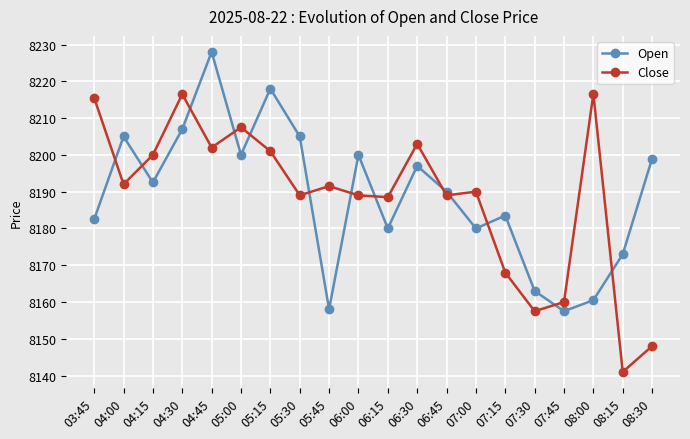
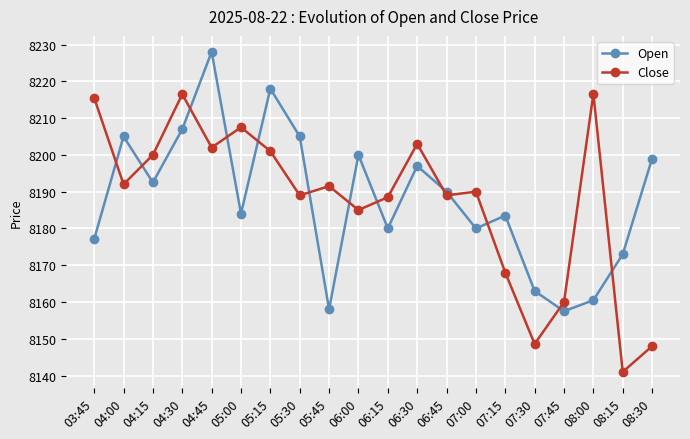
Open, 03:45: 8183 -> 8177
Open, 05:00: 8200 -> 8184
Close, 06:00: 8189 -> 8185
Close, 07:30: 8158 -> 8149
